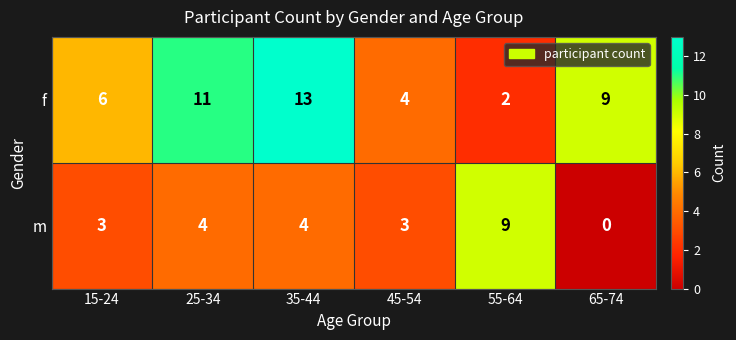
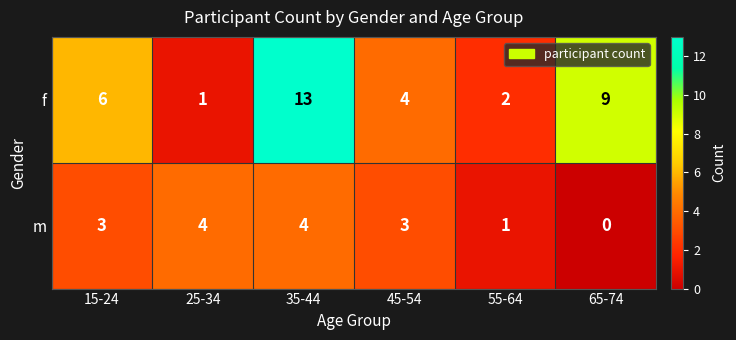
f, 25-34: 11 -> 1
m, 55-64: 9 -> 1
